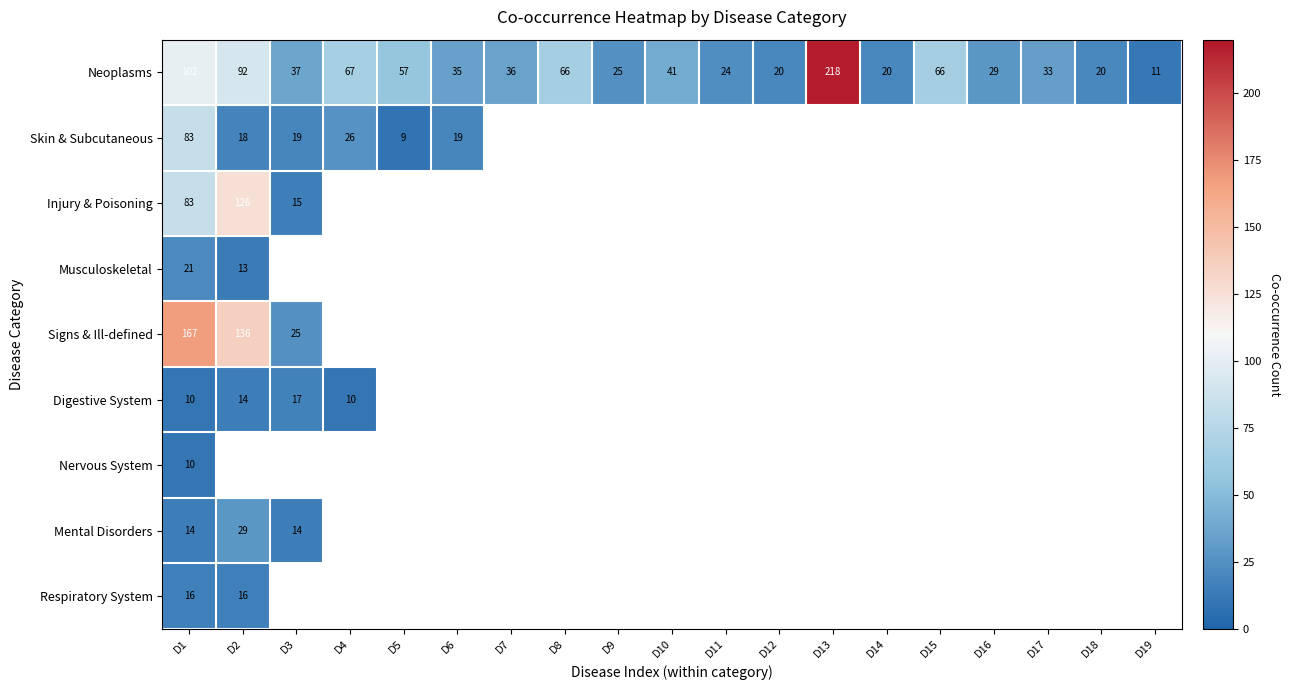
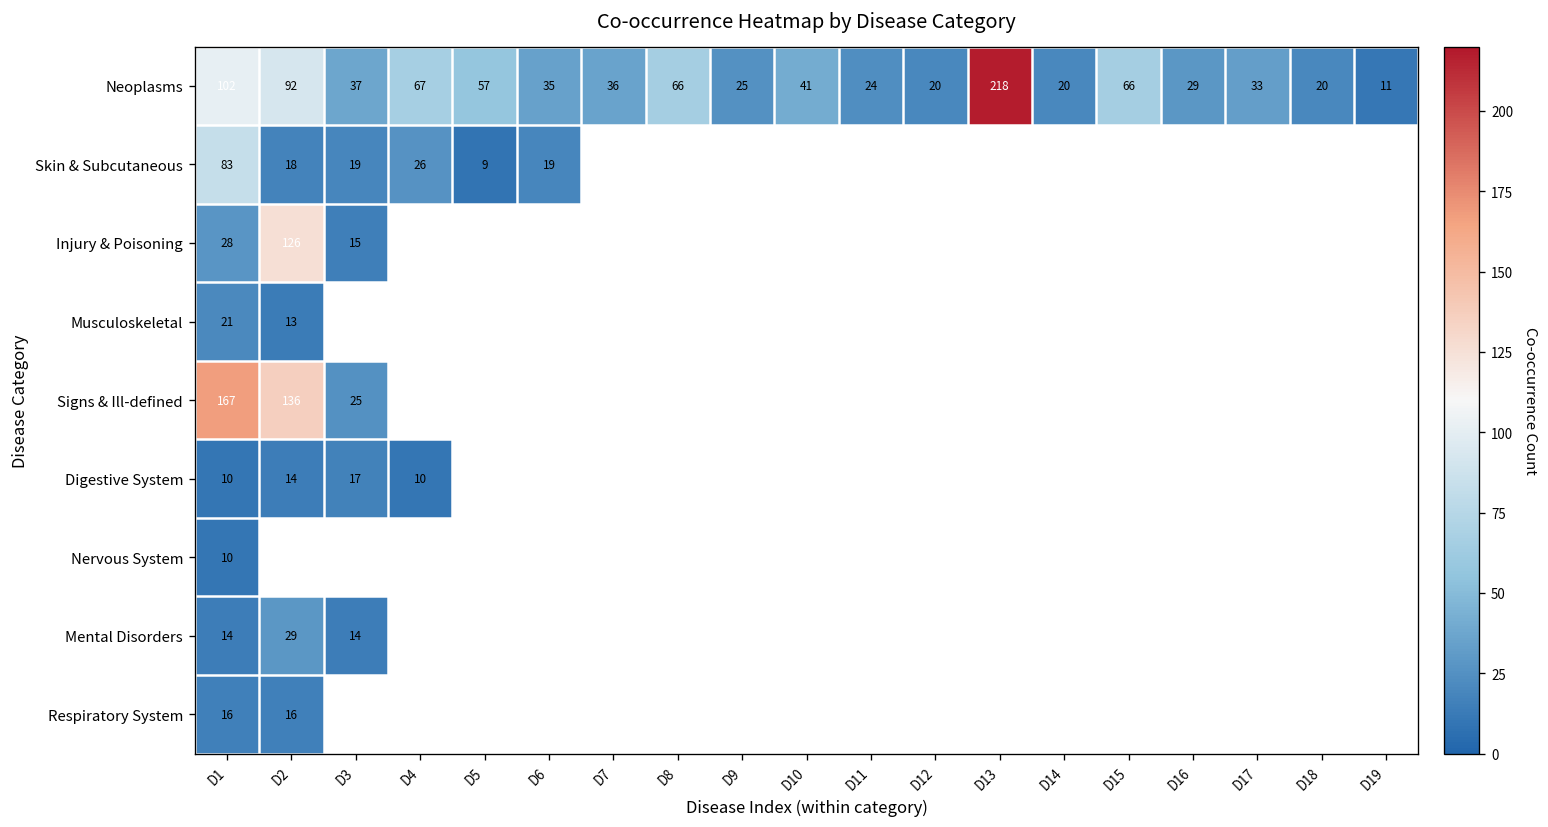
Injury & Poisoning, D1: 83 -> 28
